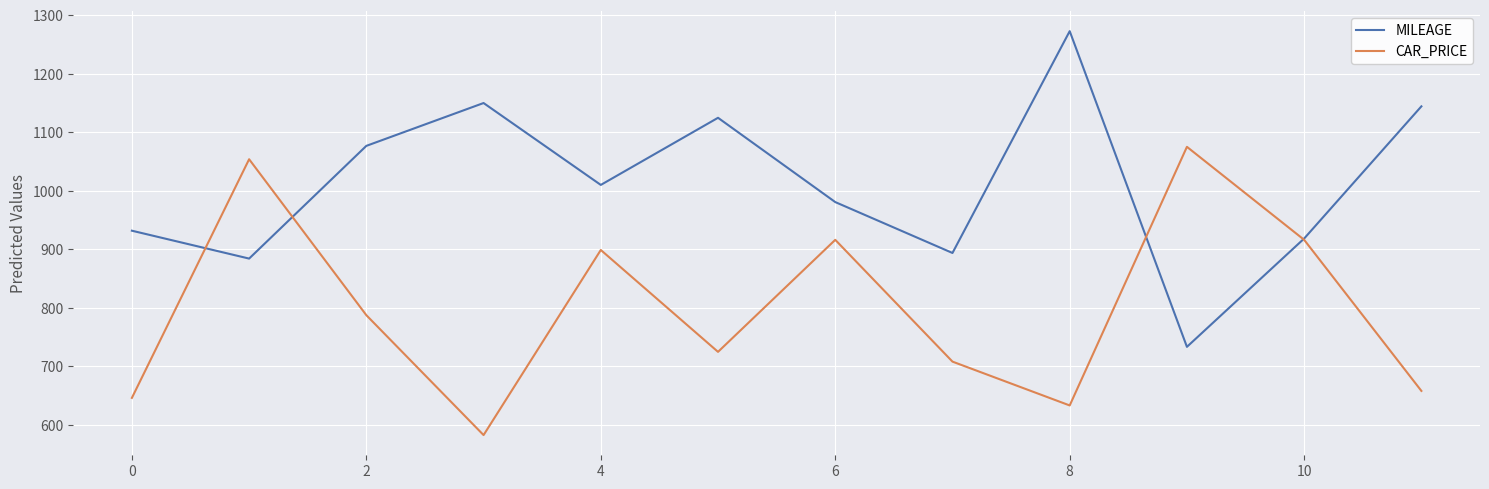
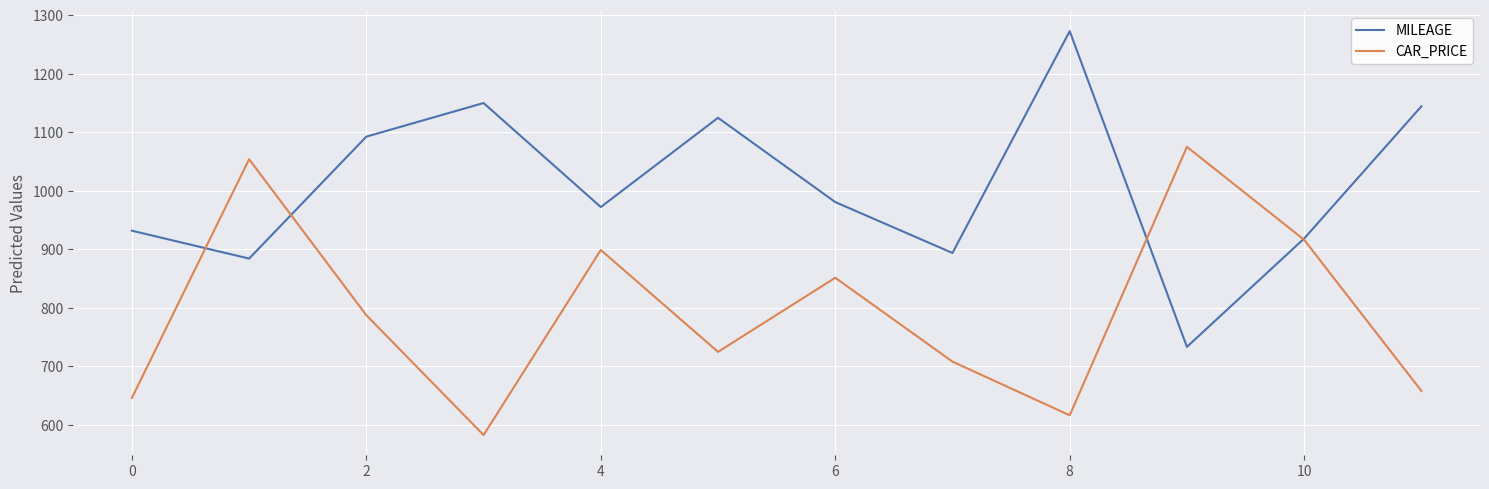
MILEAGE, 2: 1080 -> 1090
MILEAGE, 4: 1010 -> 970
CAR_PRICE, 6: 920 -> 850
CAR_PRICE, 8: 630 -> 620
